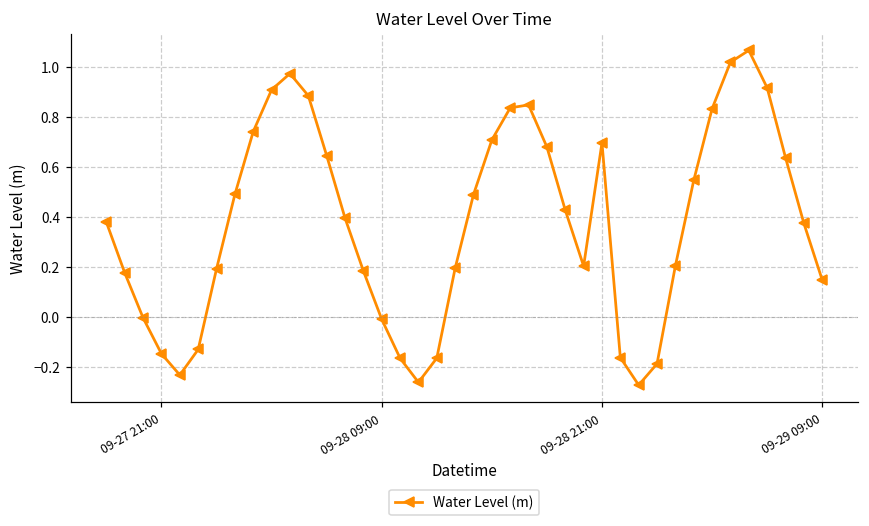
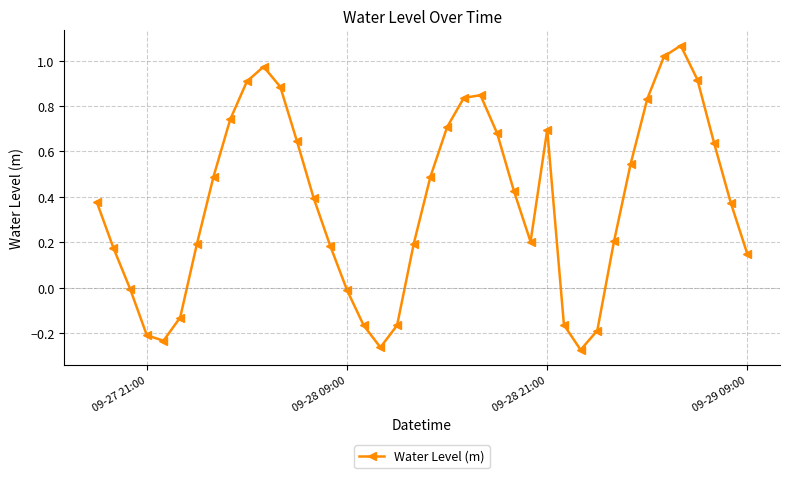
09-27 21:00: -0.15 -> -0.21
